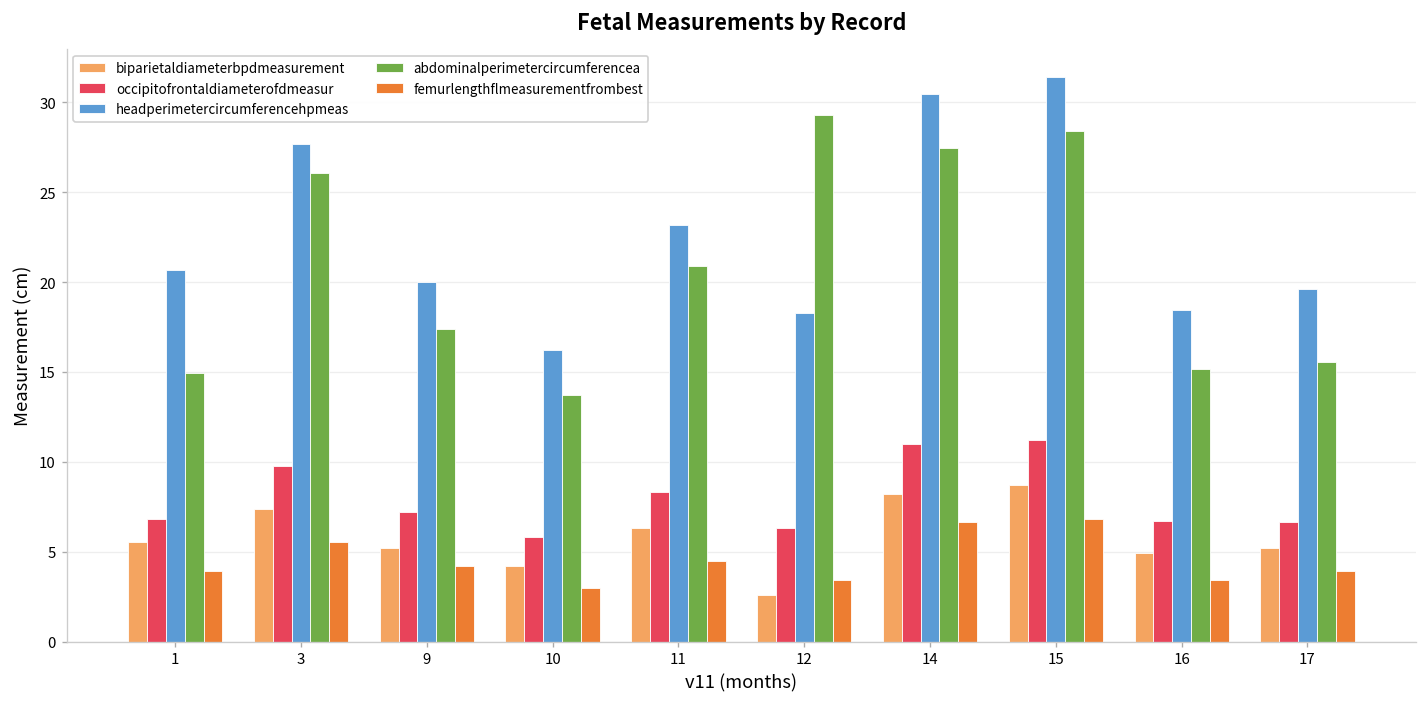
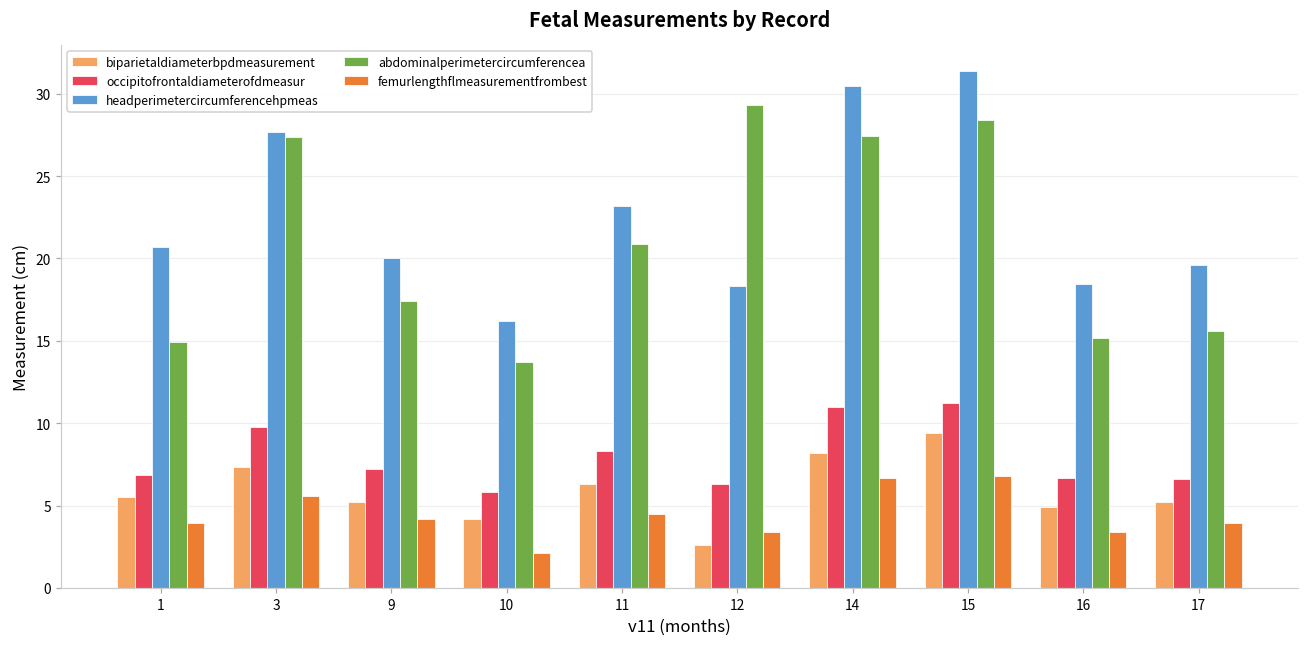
abdominalperimetercircumferencea, 3: 26.1 -> 27.4
femurlengthflmeasurementfrombest, 10: 3.0 -> 2.1
biparietaldiameterbpdmeasurement, 15: 8.7 -> 9.4
